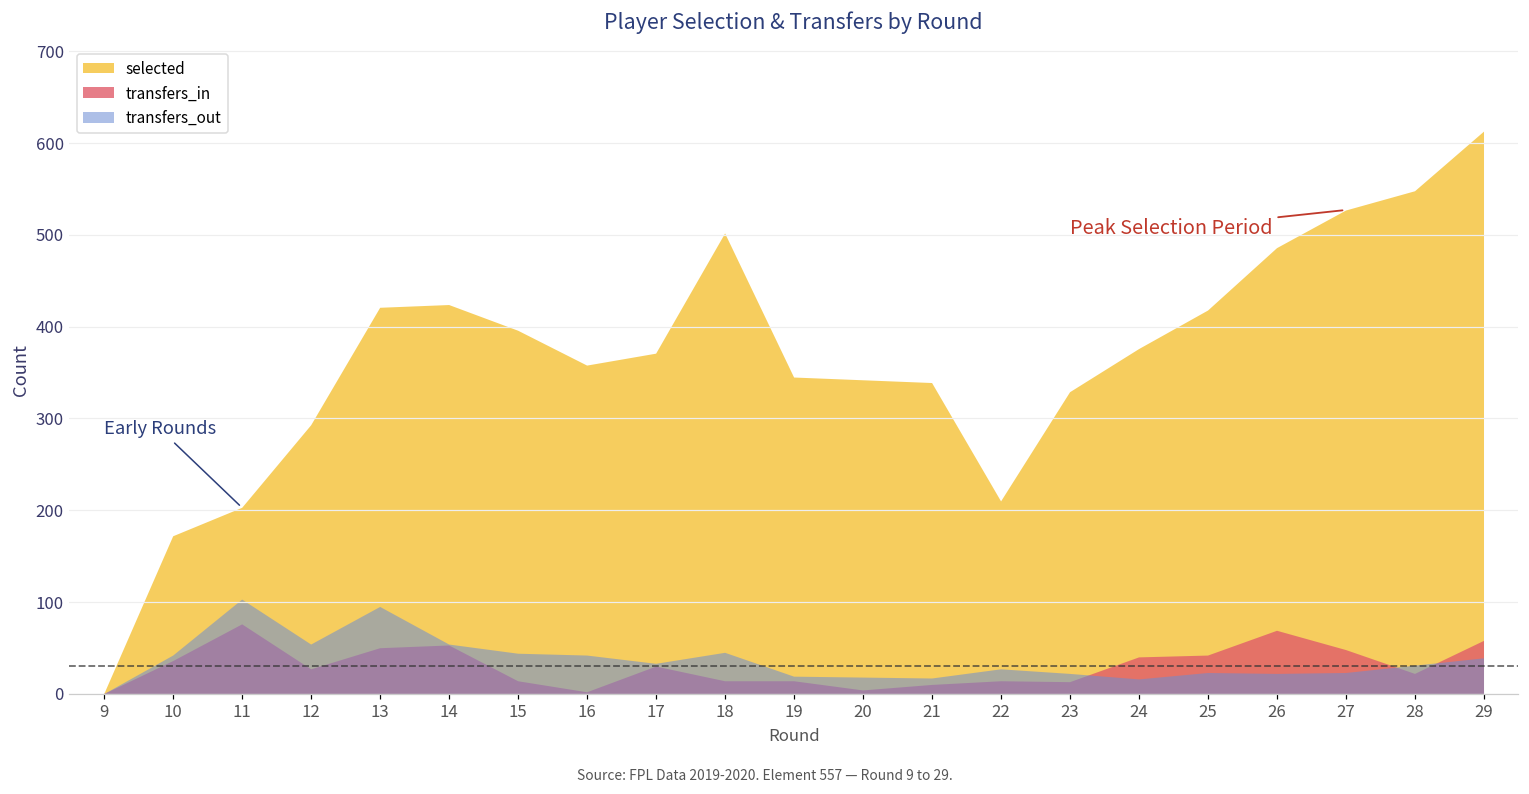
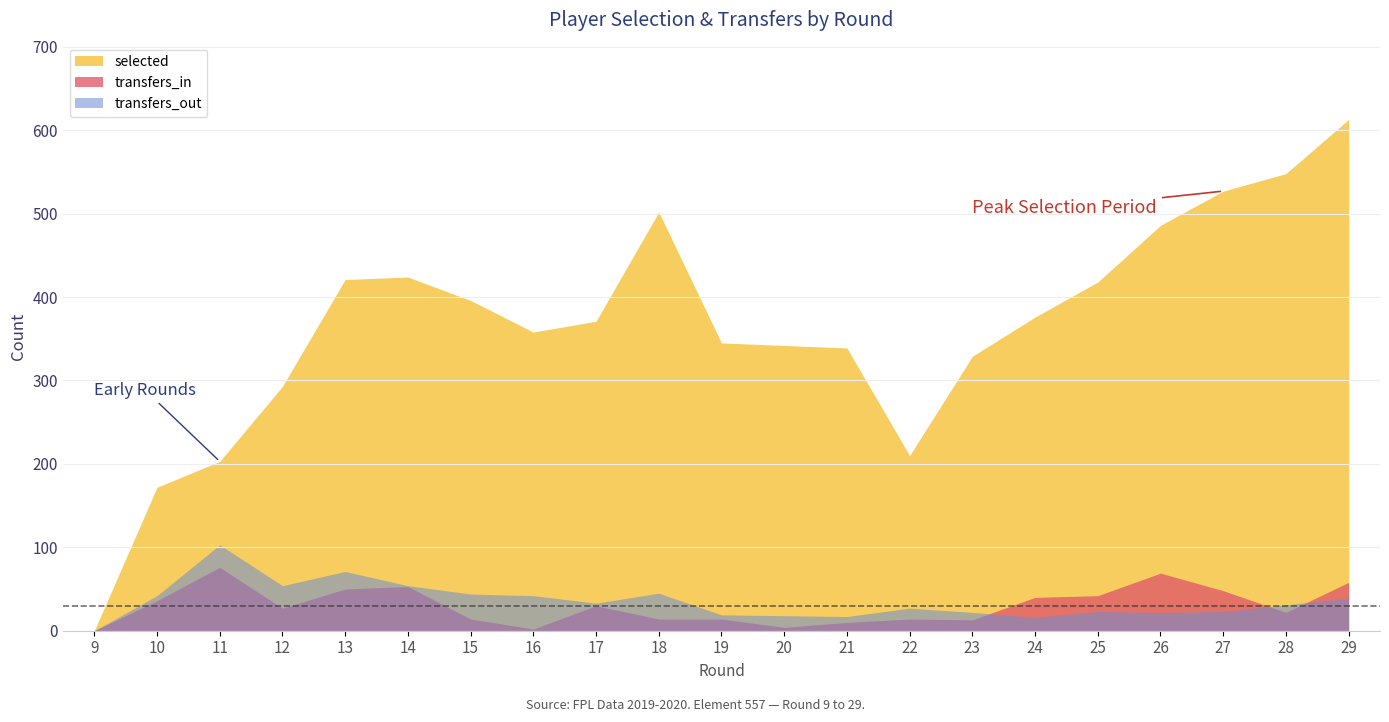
transfers_out, 13: 100 -> 70
